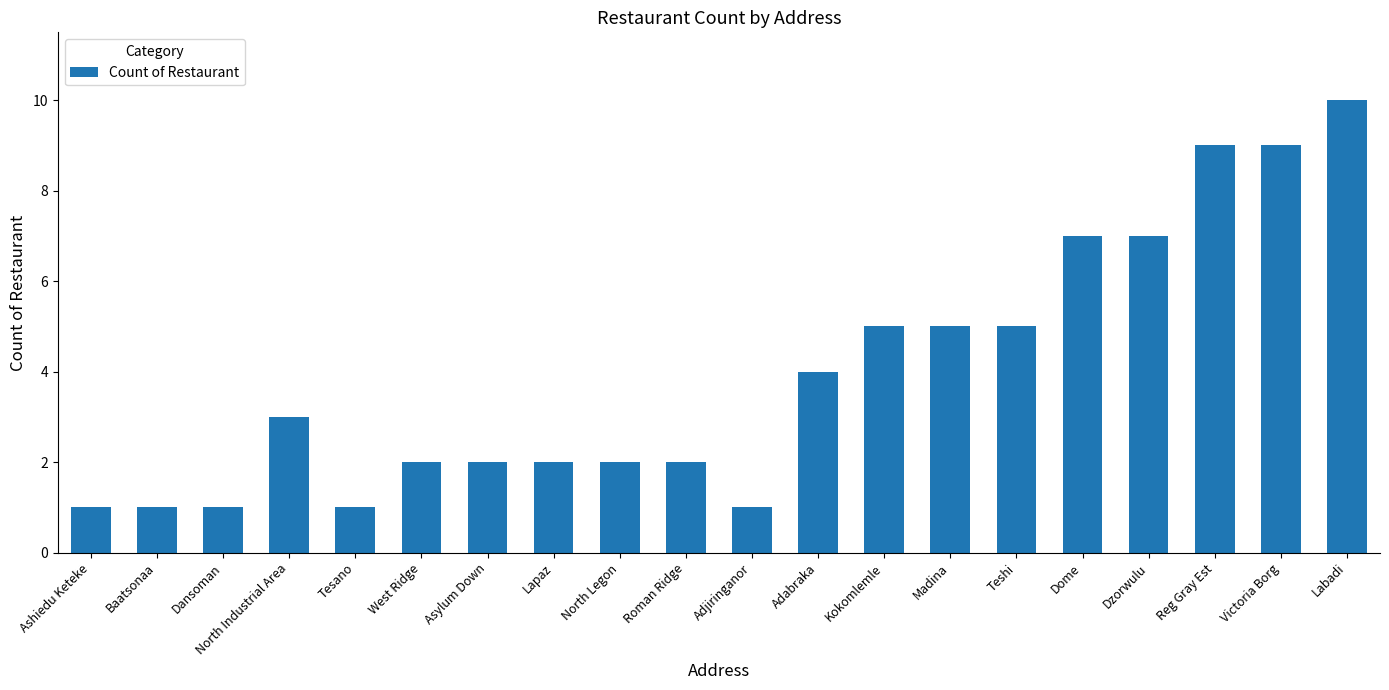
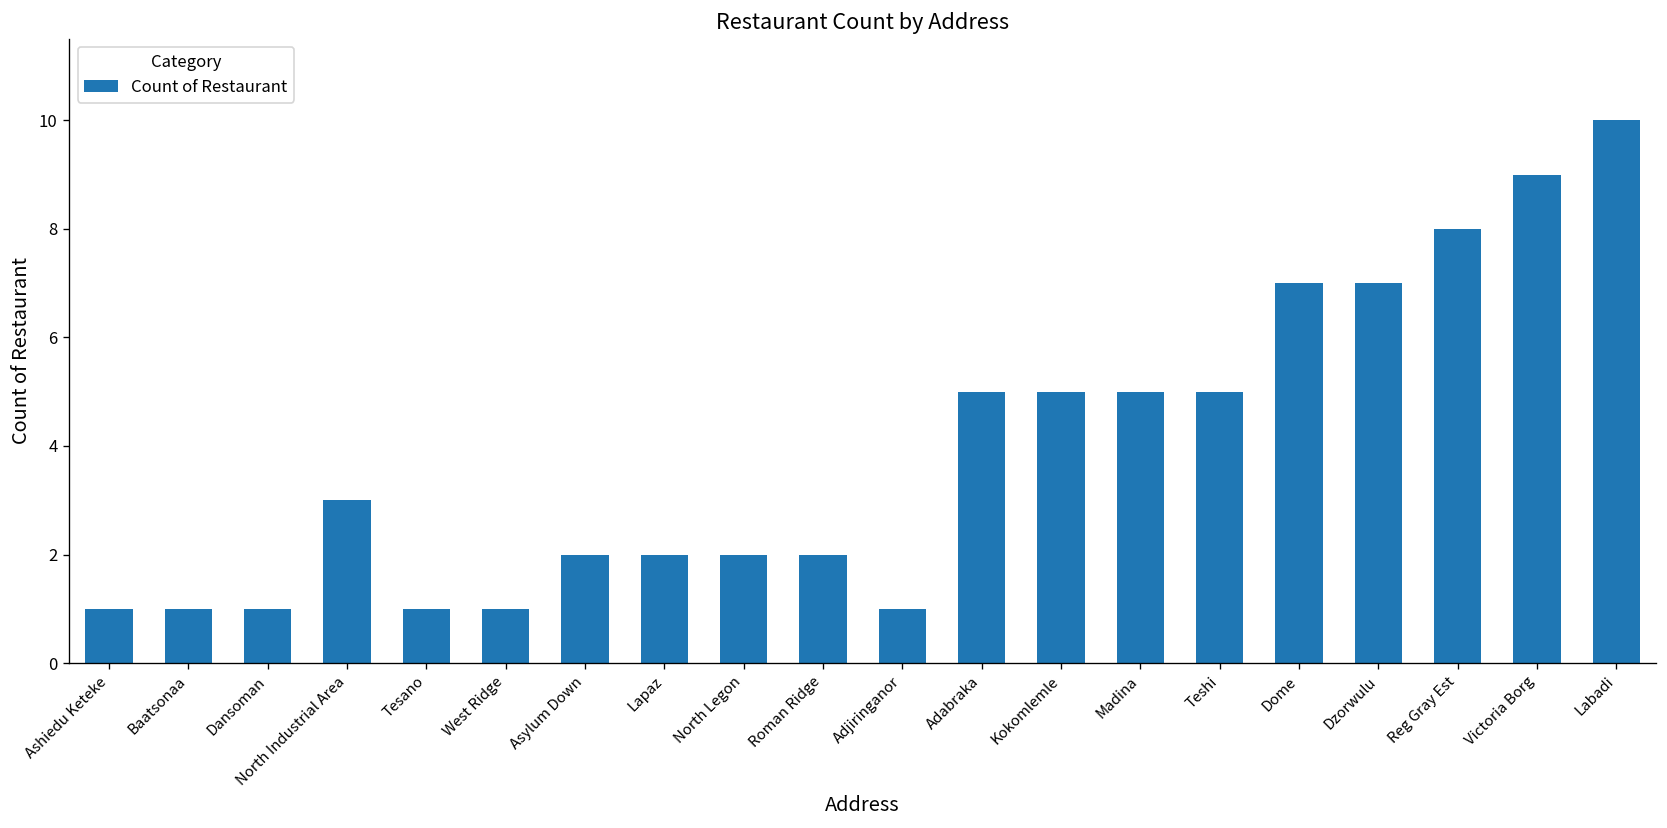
West Ridge: 2 -> 1
Adabraka: 4 -> 5
Reg Gray Est: 9 -> 8
